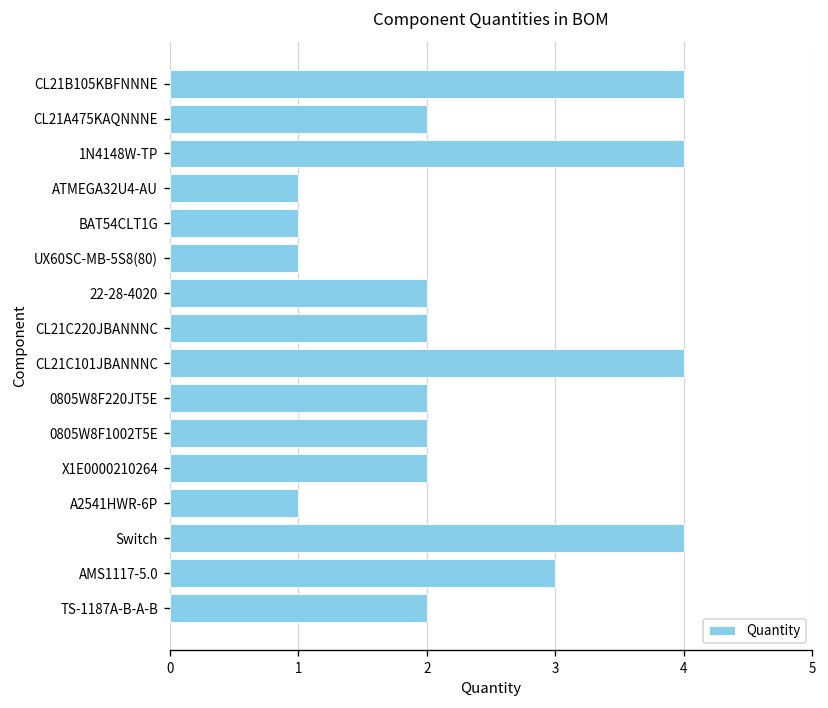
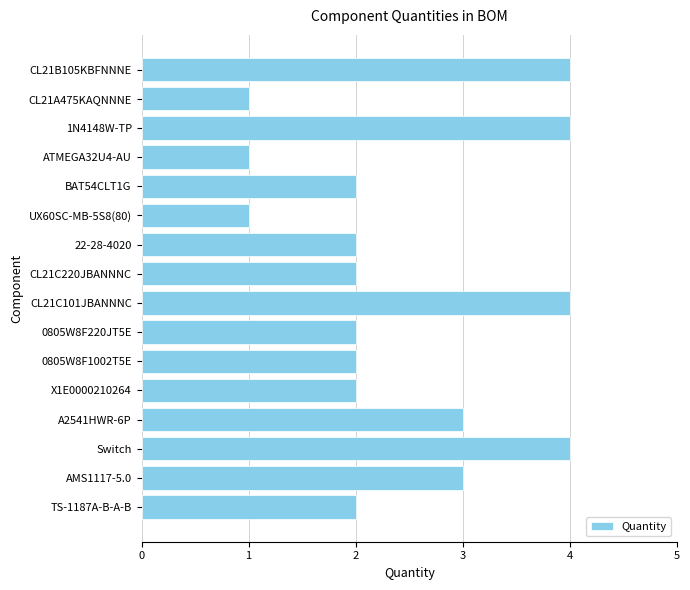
CL21A475KAQNNNE: 2 -> 1
BAT54CLT1G: 1 -> 2
A2541HWR-6P: 1 -> 3
